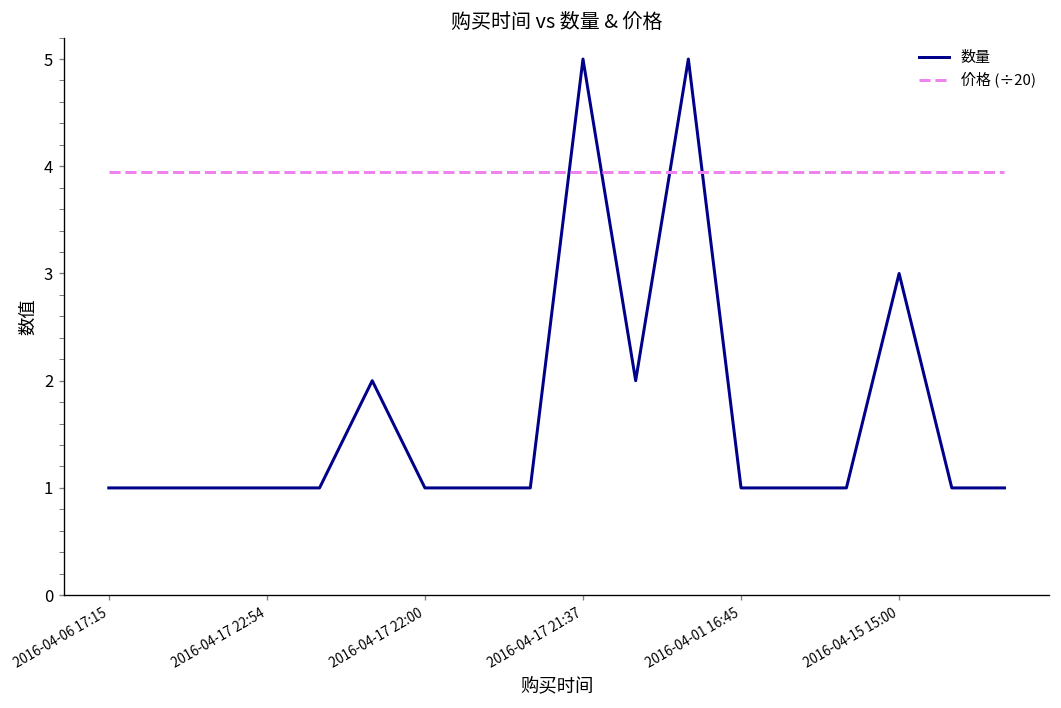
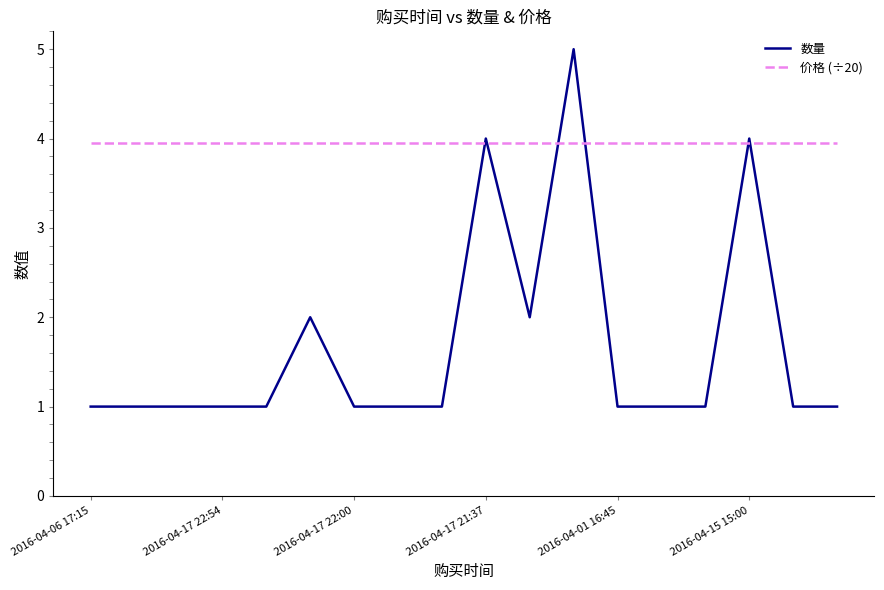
数量, 2016-04-17 21:37: 5 -> 4
数量, 2016-04-15 15:00: 3 -> 4
